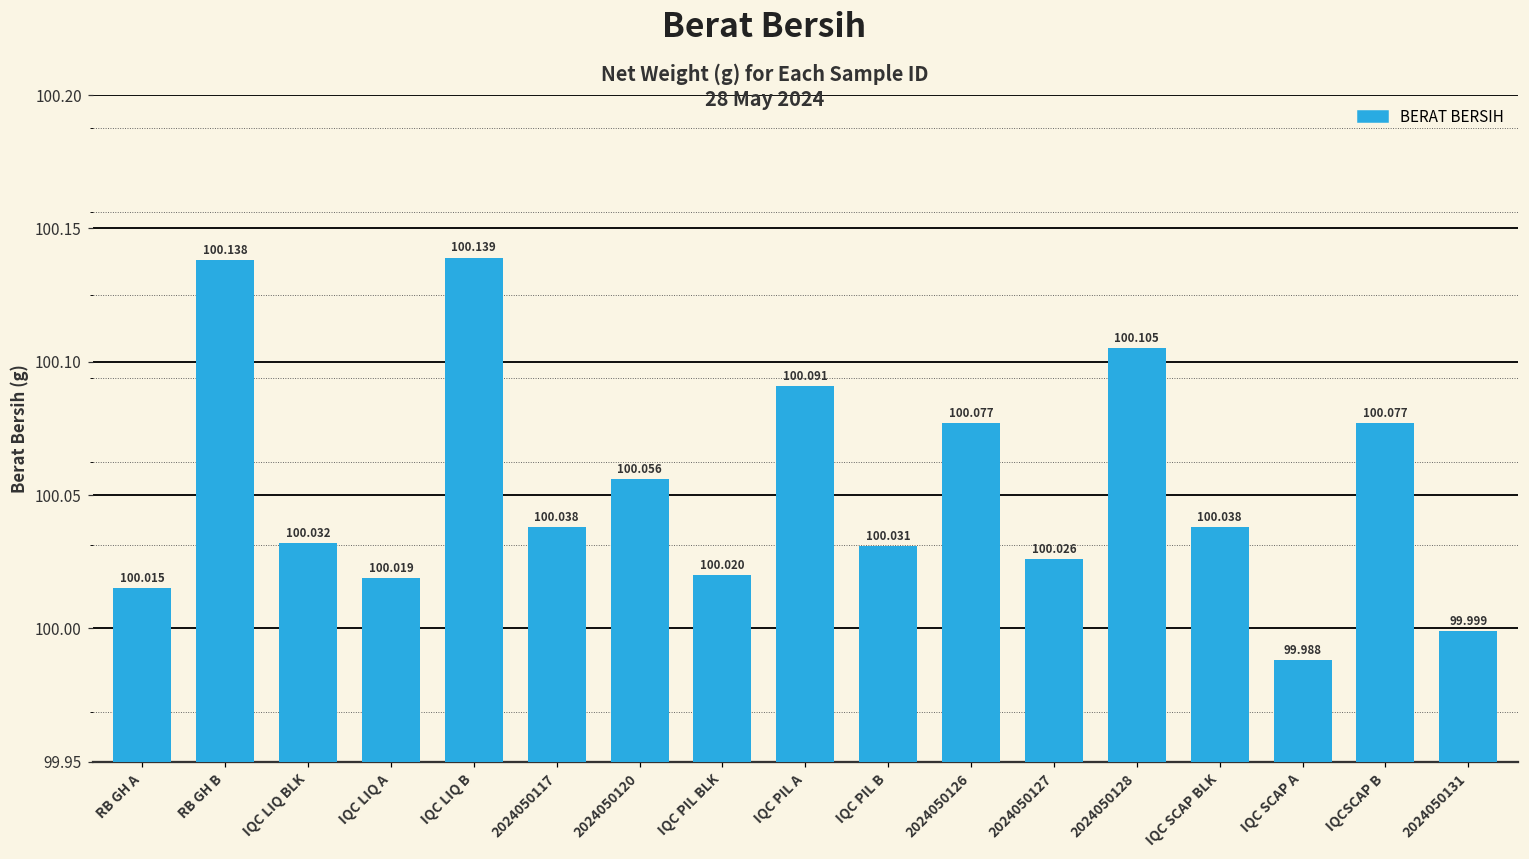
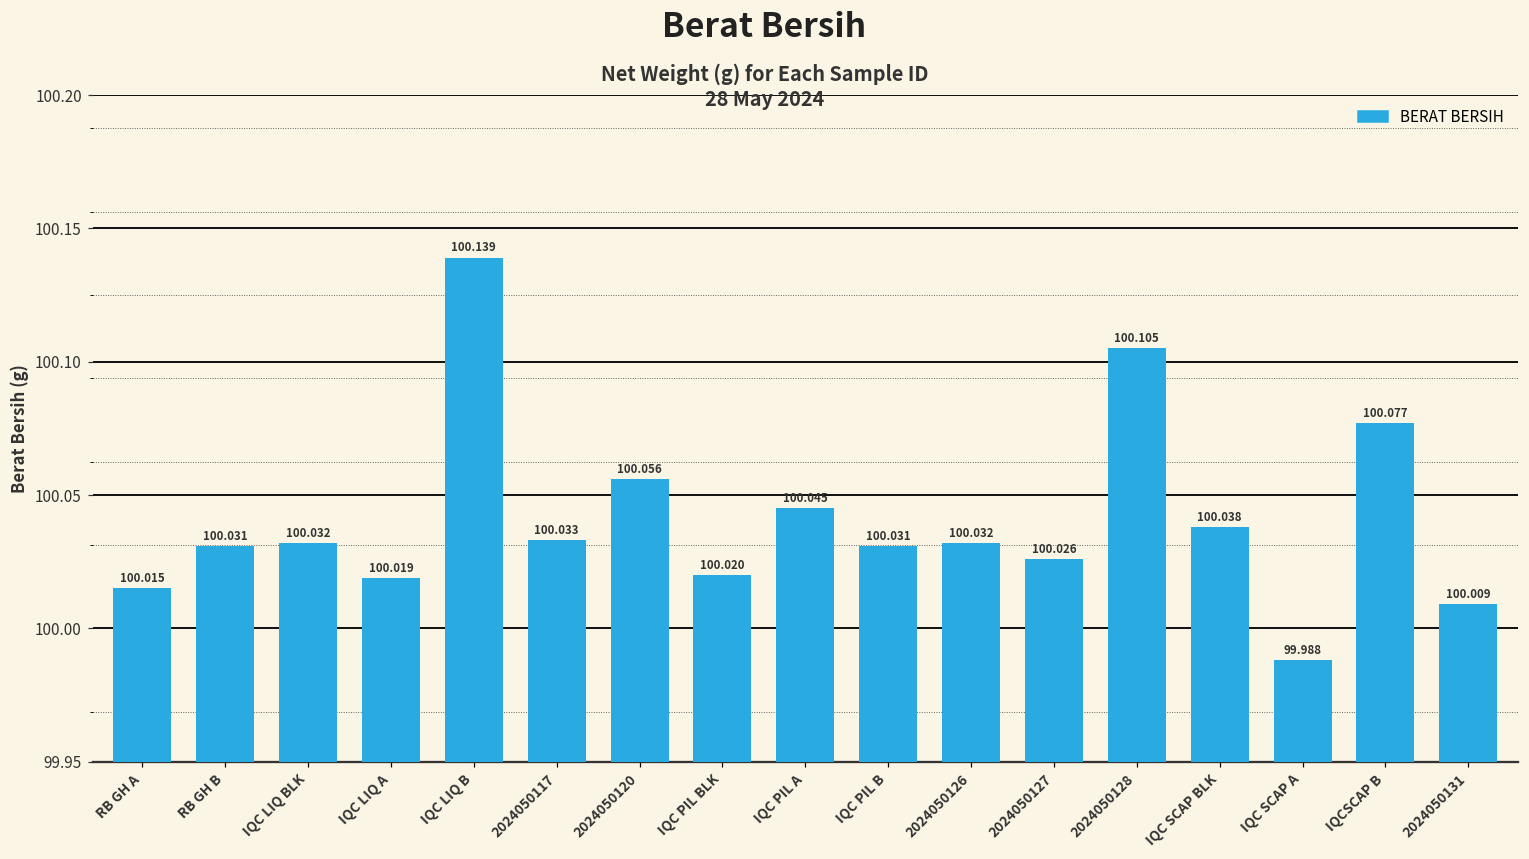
RB GH B: 100.138 -> 100.031
2024050117: 100.038 -> 100.033
IQC PIL A: 100.091 -> 100.045
2024050126: 100.077 -> 100.032
2024050131: 99.999 -> 100.009
